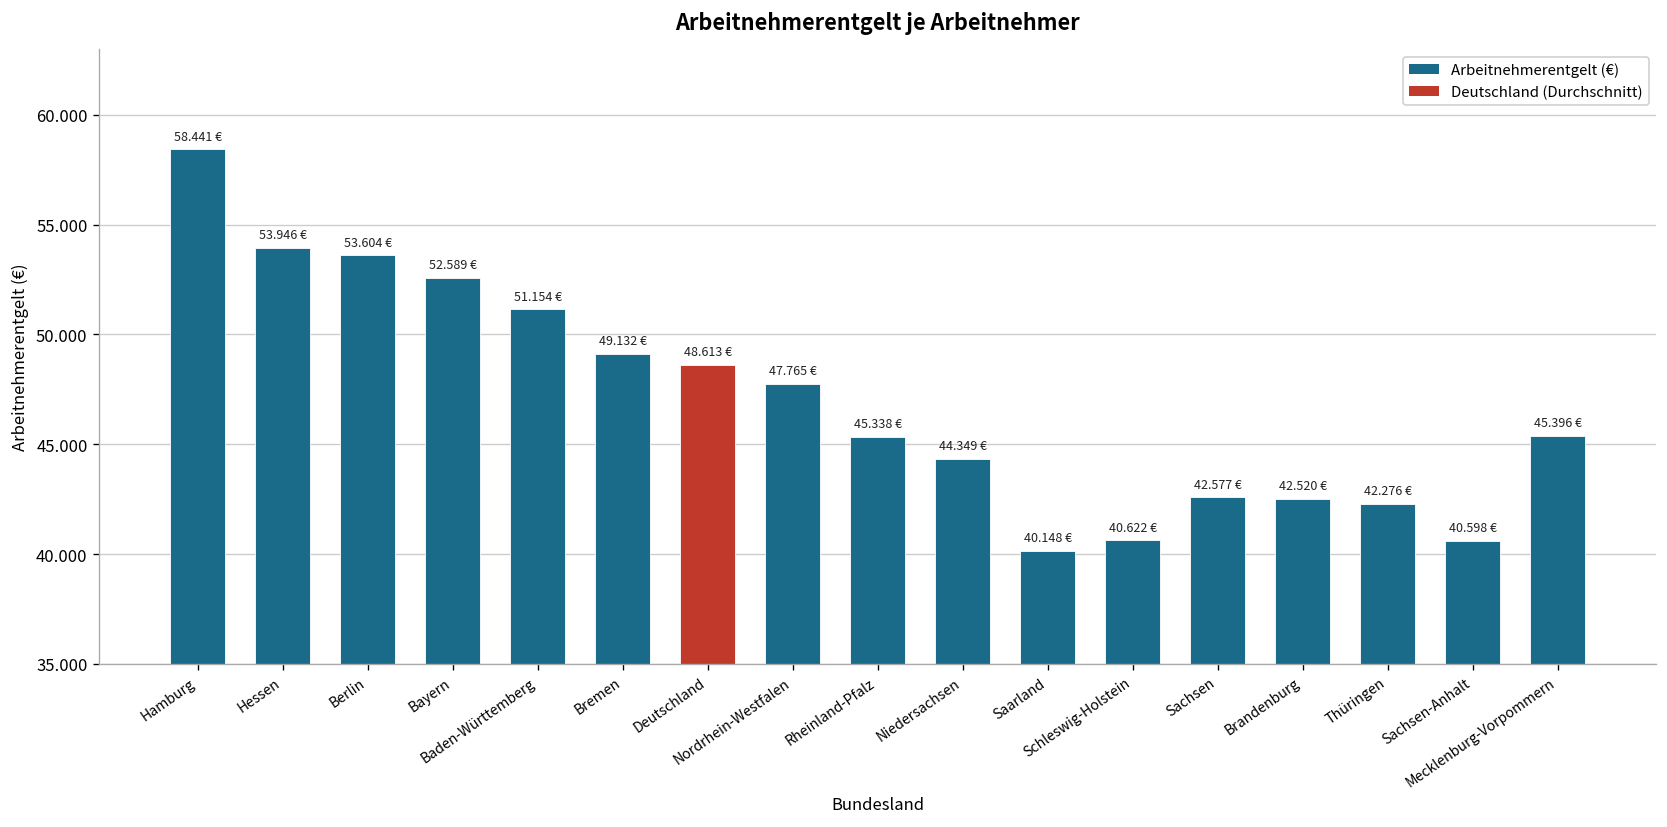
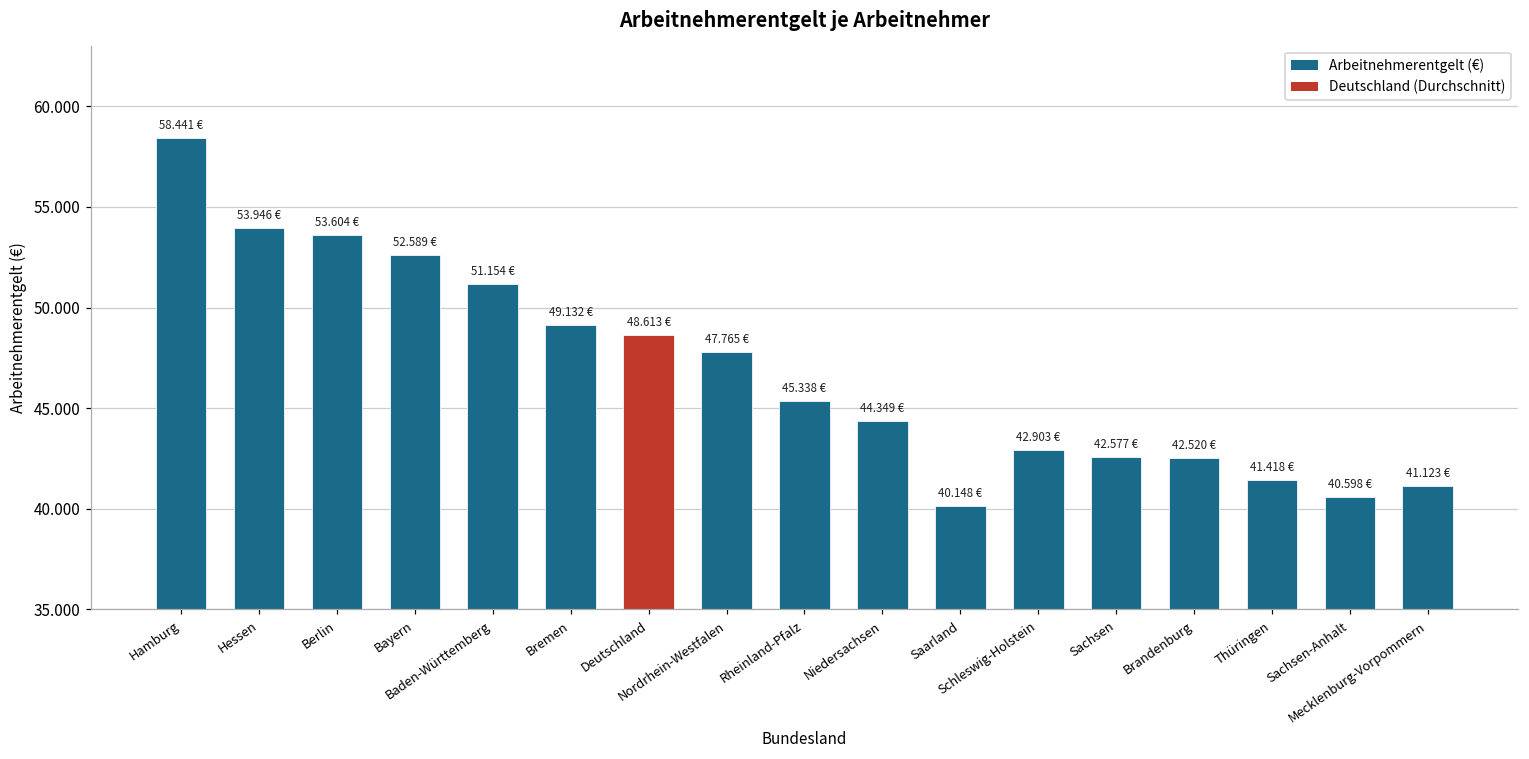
Schleswig-Holstein: 40.622 -> 42.903
Thüringen: 42.276 -> 41.418
Mecklenburg-Vorpommern: 45.396 -> 41.123
